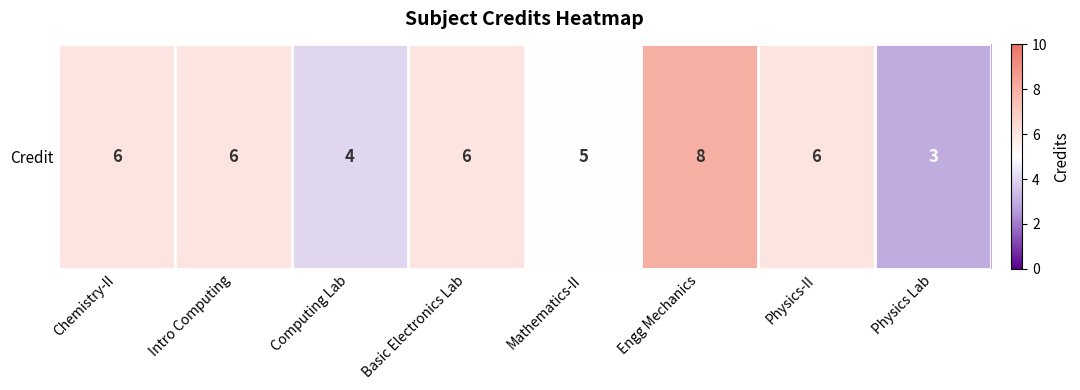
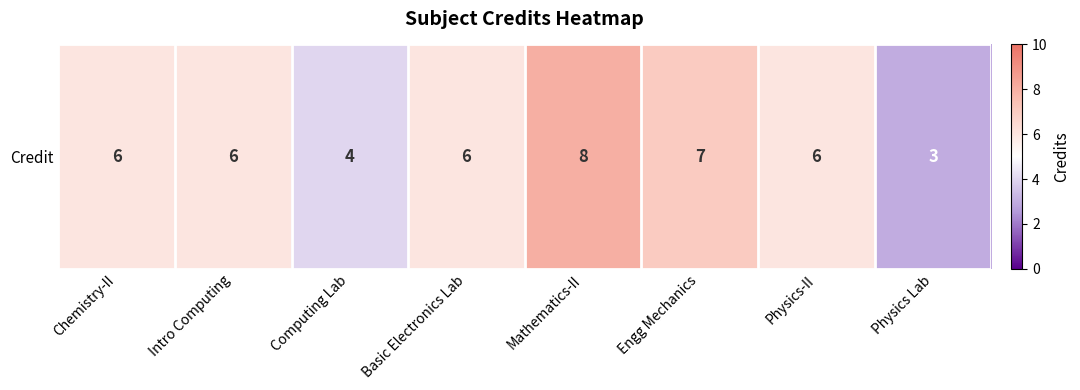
Credit, Mathematics-II: 5 -> 8
Credit, Engg Mechanics: 8 -> 7
